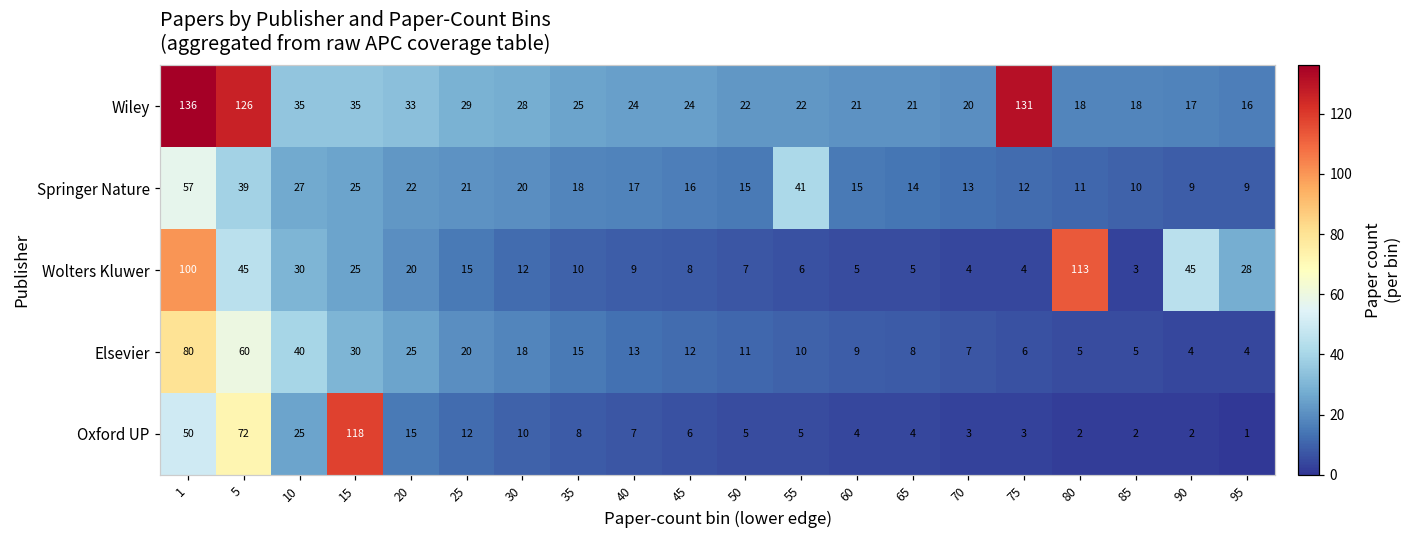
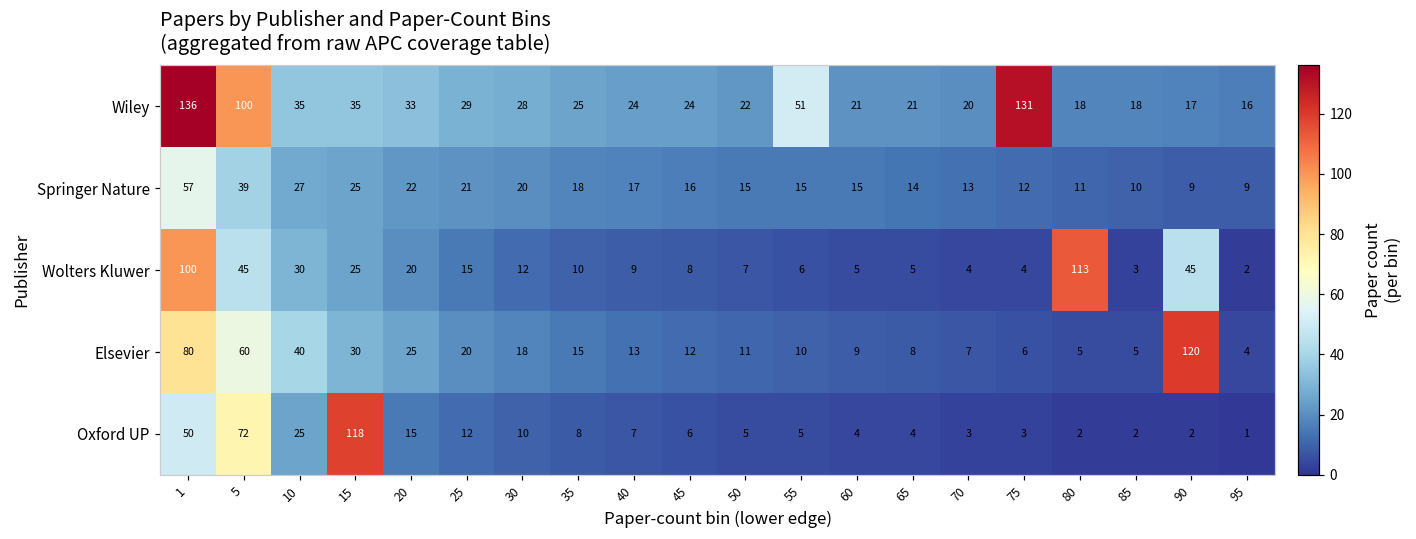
Wiley, 5: 126 -> 100
Wiley, 55: 22 -> 51
Springer Nature, 55: 41 -> 15
Wolters Kluwer, 95: 28 -> 2
Elsevier, 90: 4 -> 120
